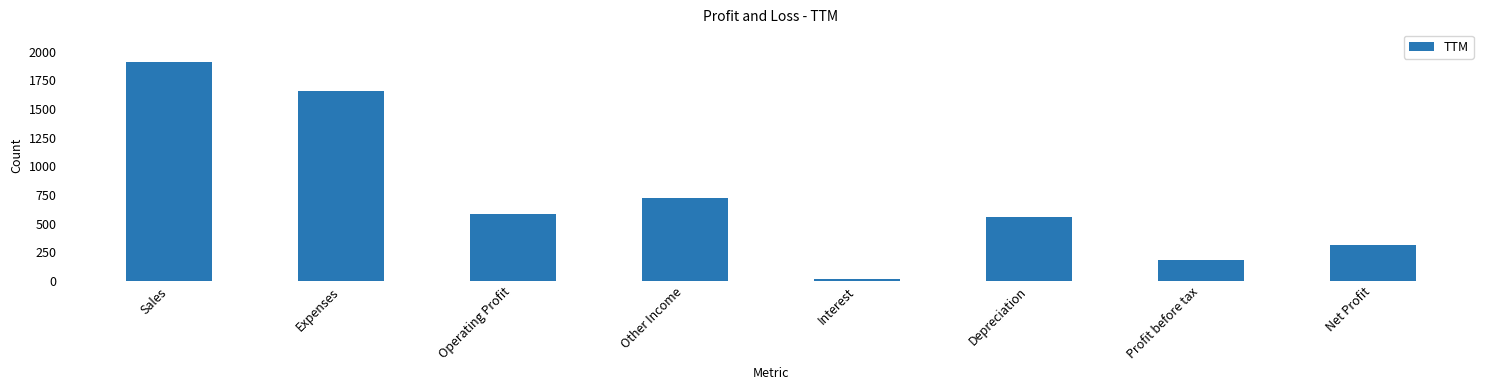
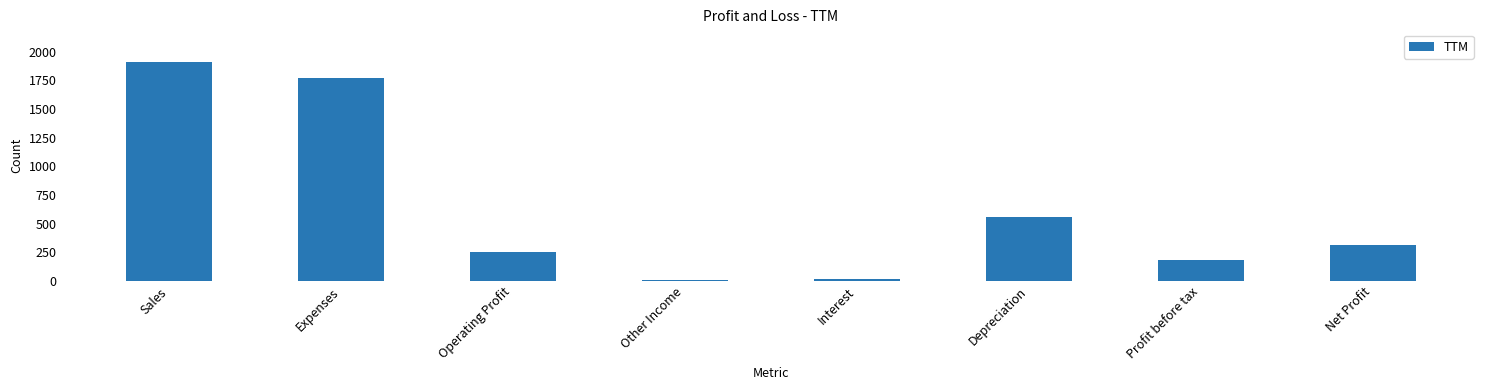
Expenses: 1650 -> 1770
Operating Profit: 590 -> 260
Other Income: 720 -> 10
